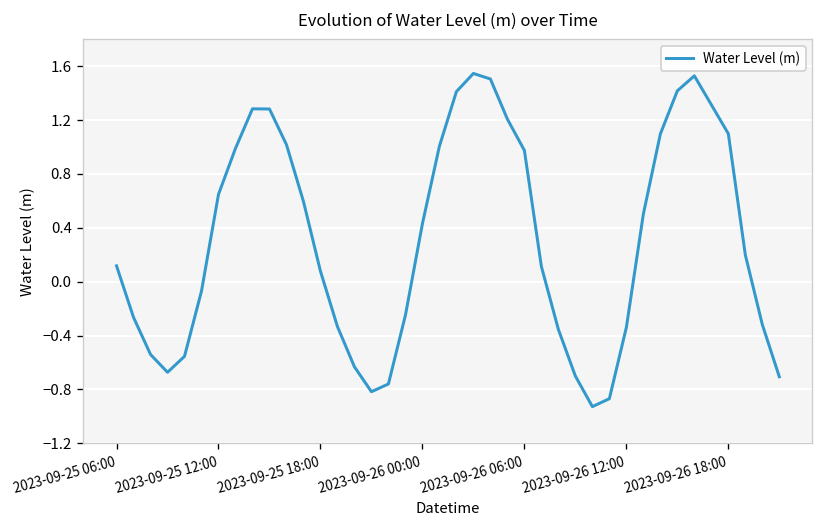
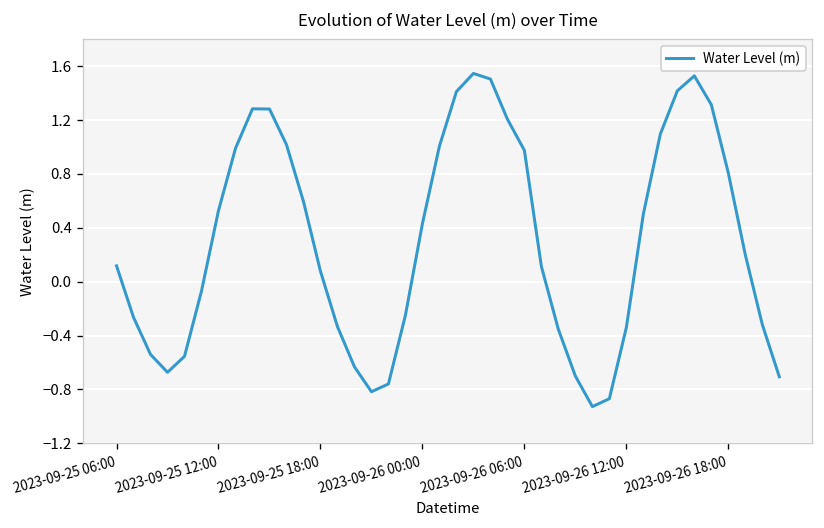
2023-09-25 12:00: 0.65 -> 0.53
2023-09-26 18:00: 1.10 -> 0.81
